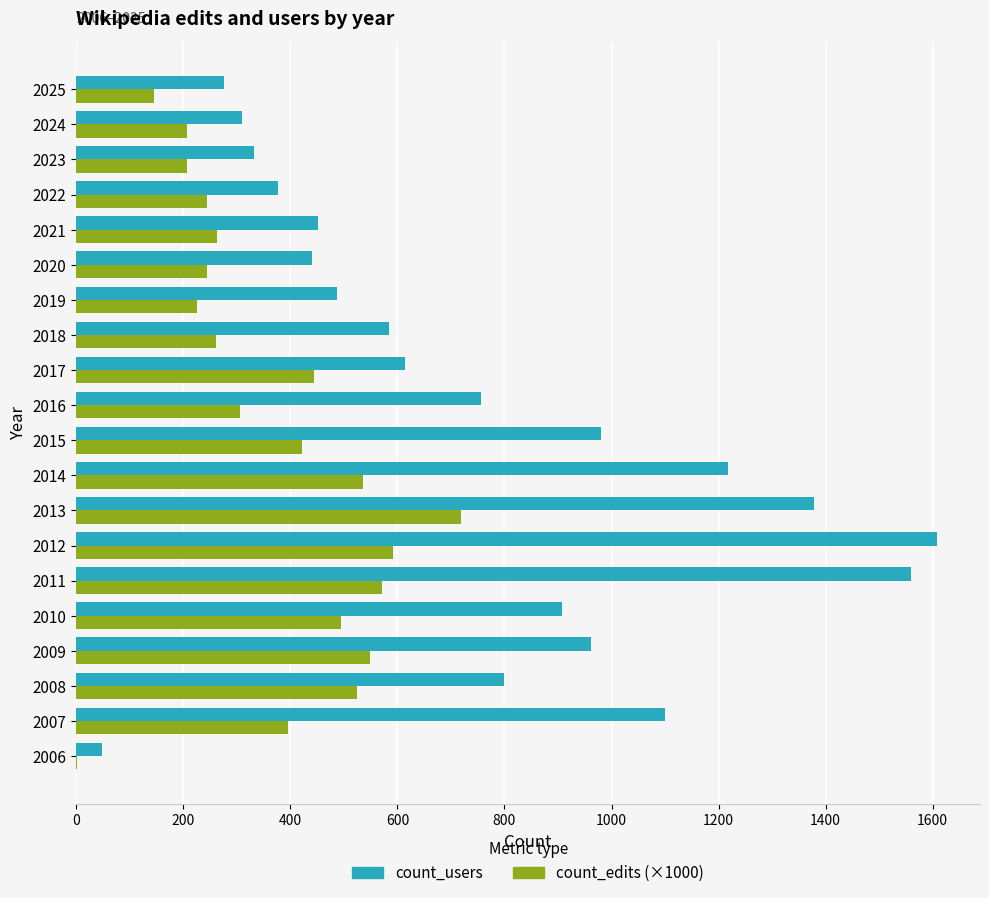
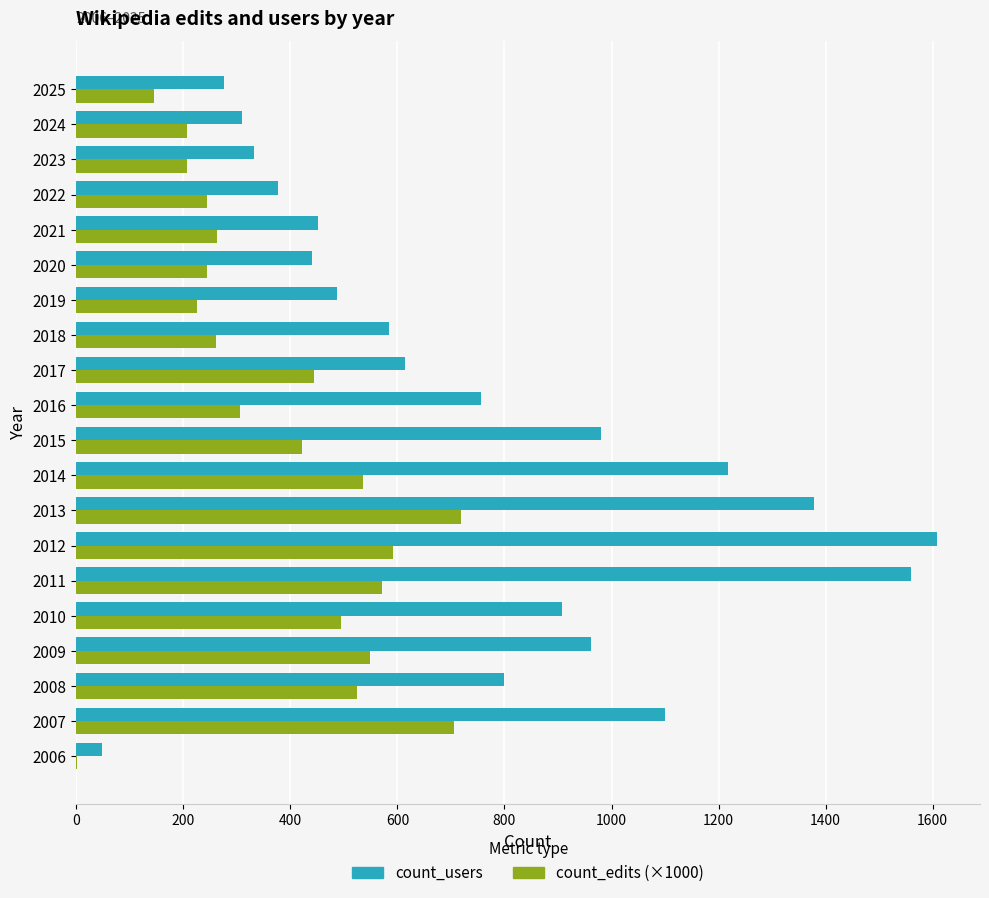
count_edits (×1000), 2007: 400 -> 710
